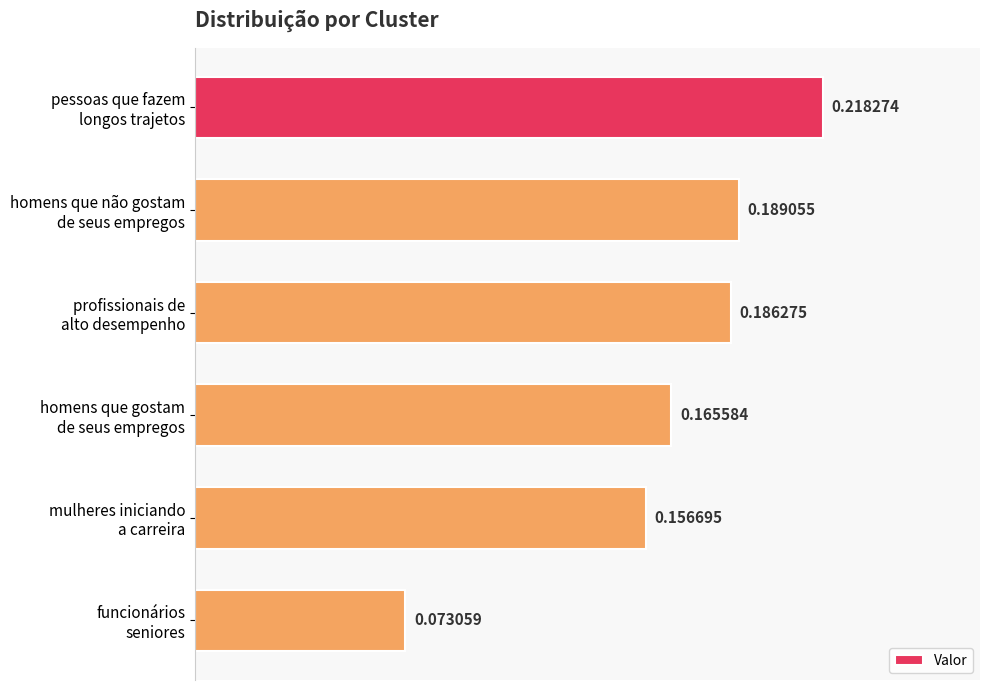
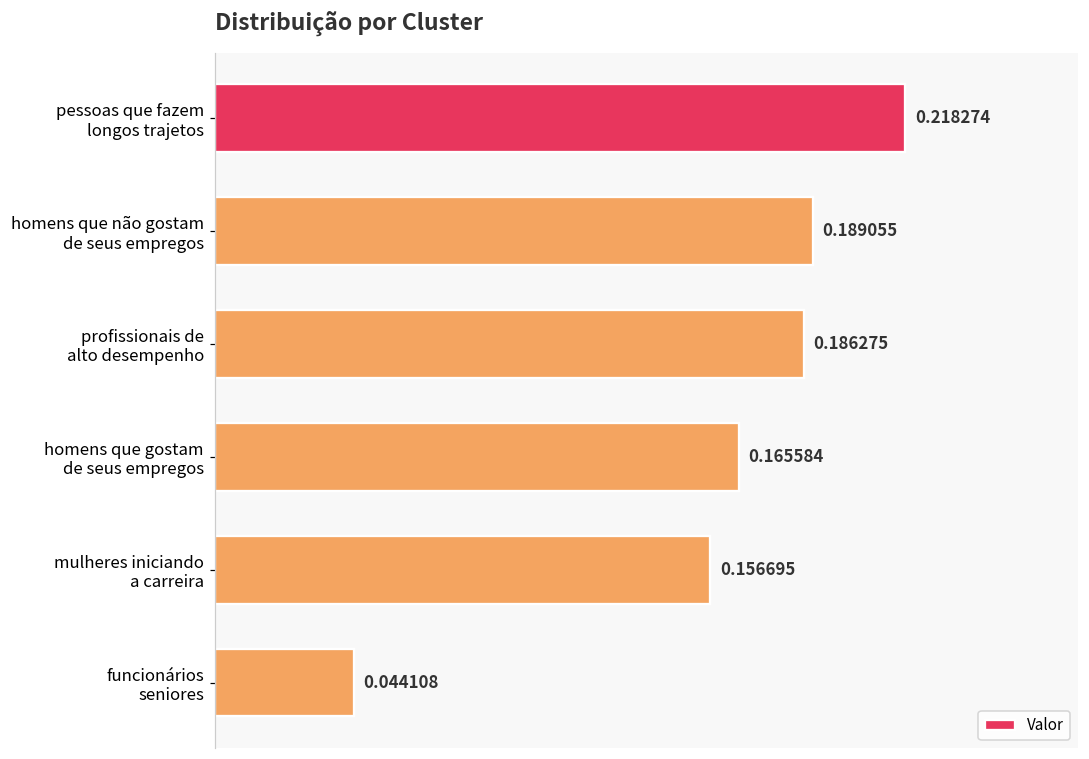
funcionários seniores: 0.073059 -> 0.044108
